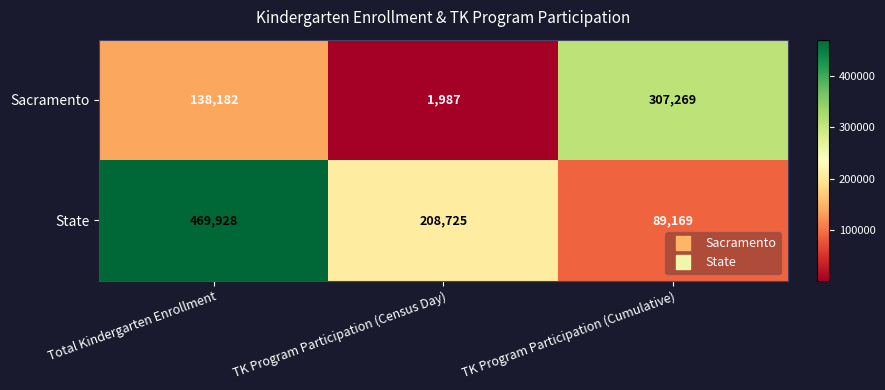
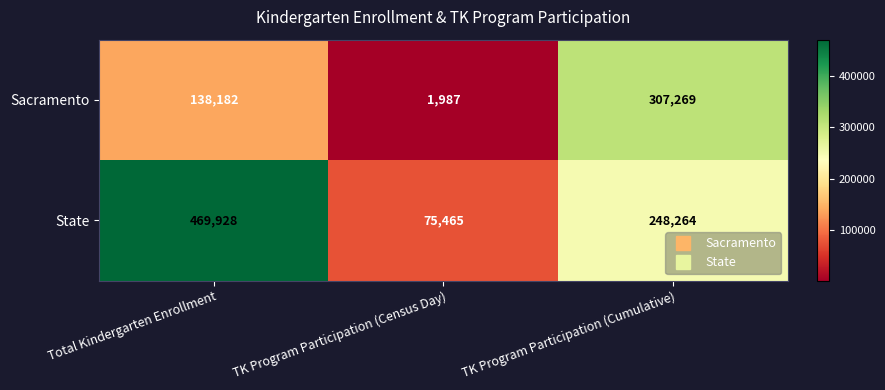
State, TK Program Participation (Census Day): 208,725 -> 75,465
State, TK Program Participation (Cumulative): 89,169 -> 248,264
